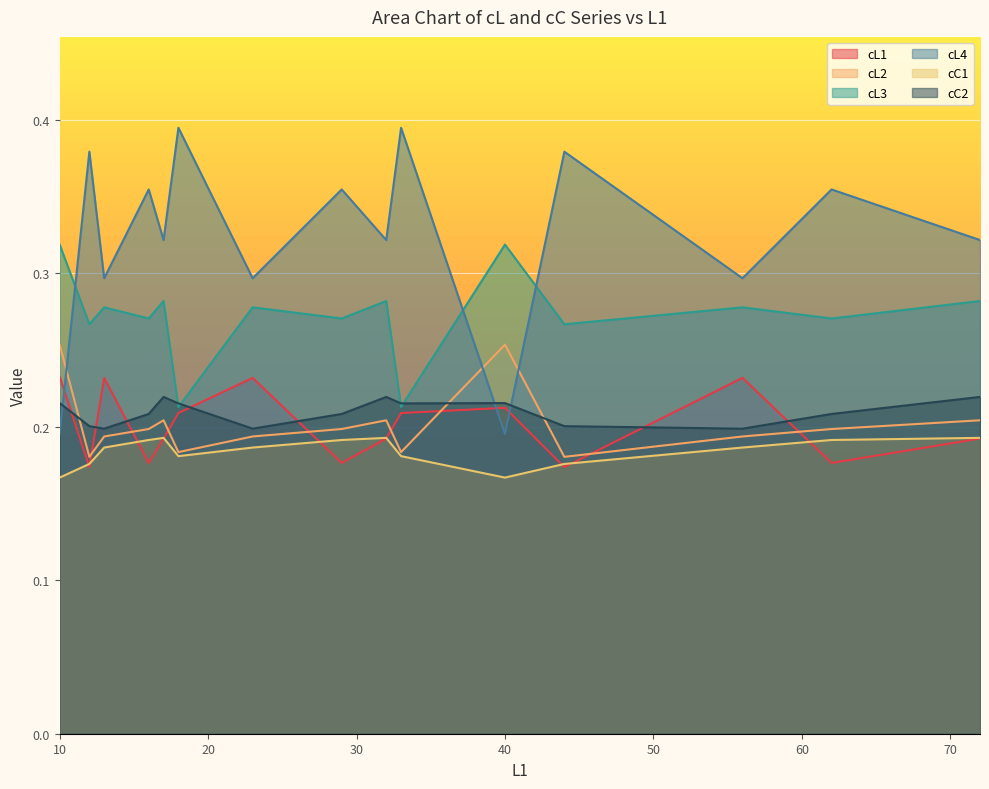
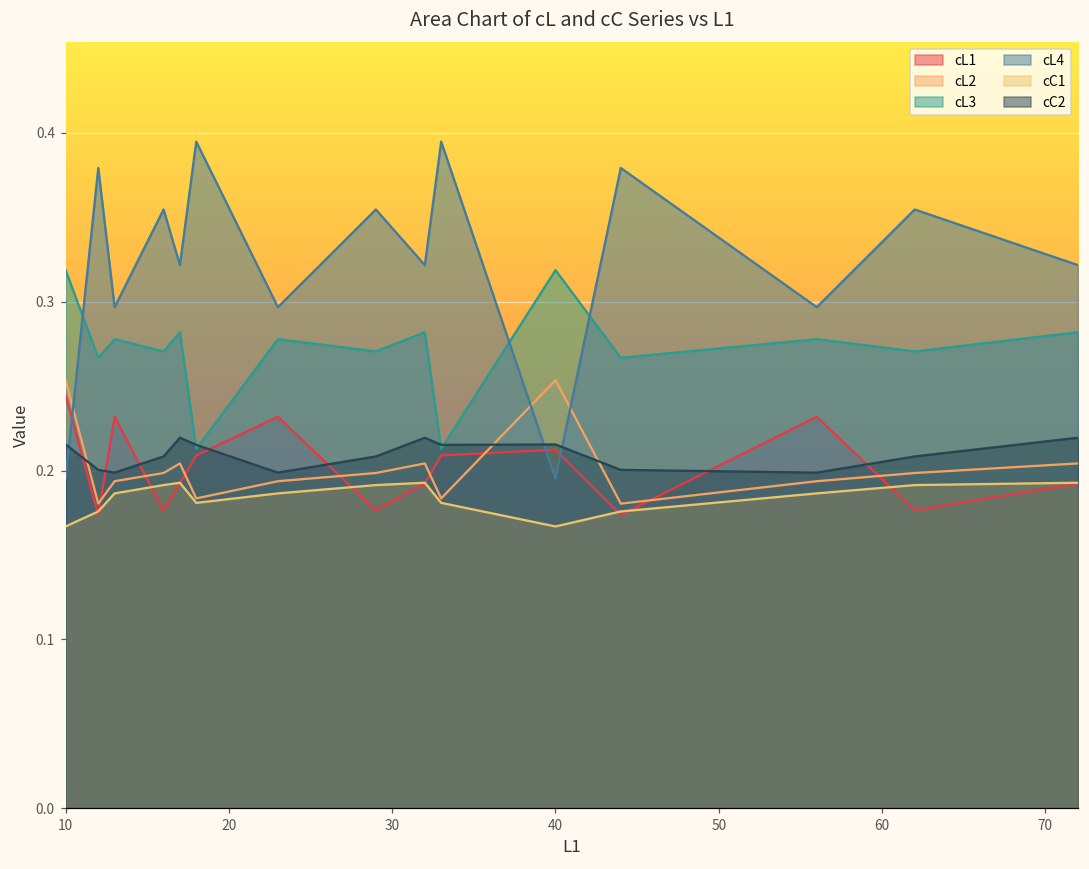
cL1, 10: 0.233 -> 0.245
